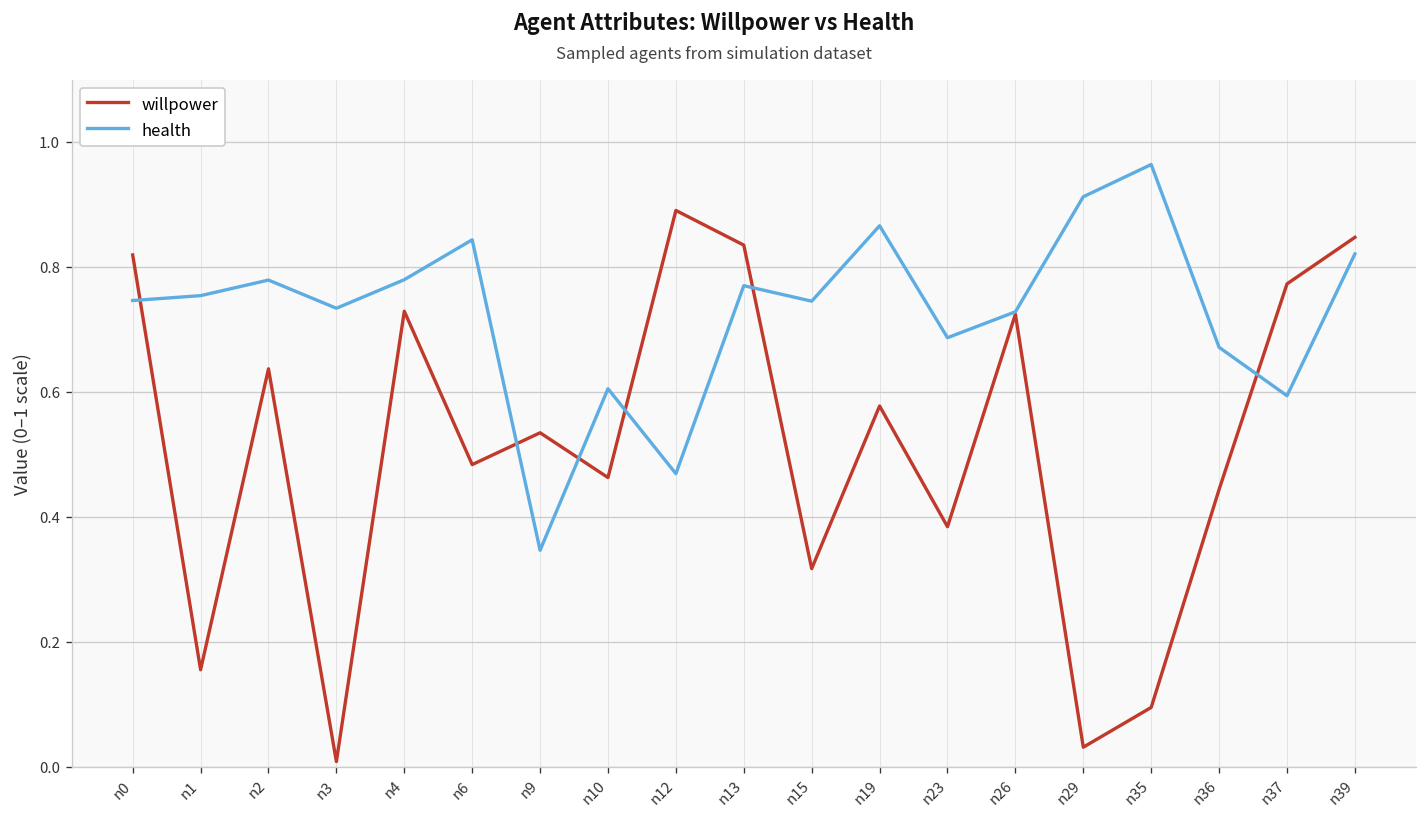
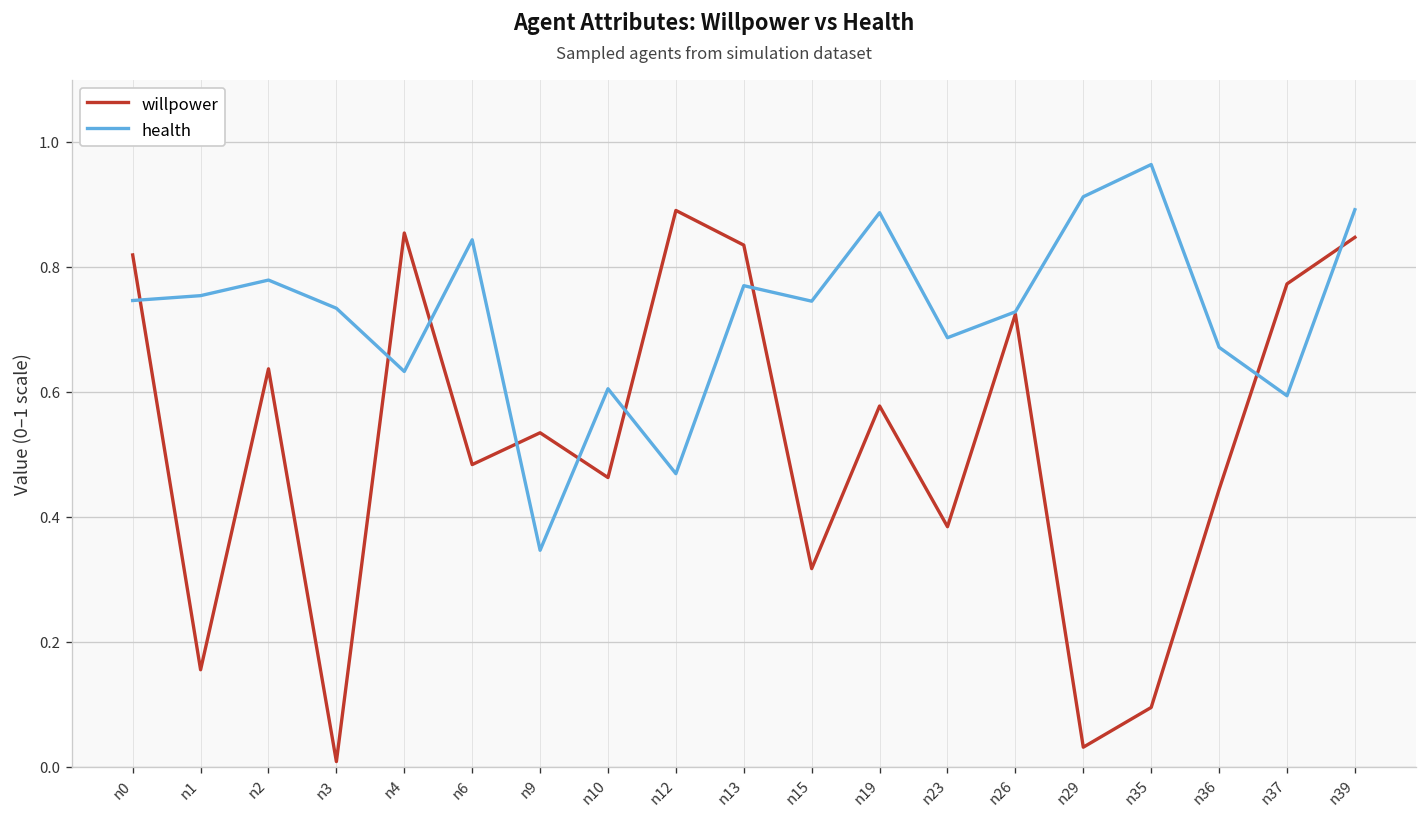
willpower, n4: 0.73 -> 0.85
health, n4: 0.78 -> 0.63
health, n19: 0.87 -> 0.89
health, n39: 0.82 -> 0.89
